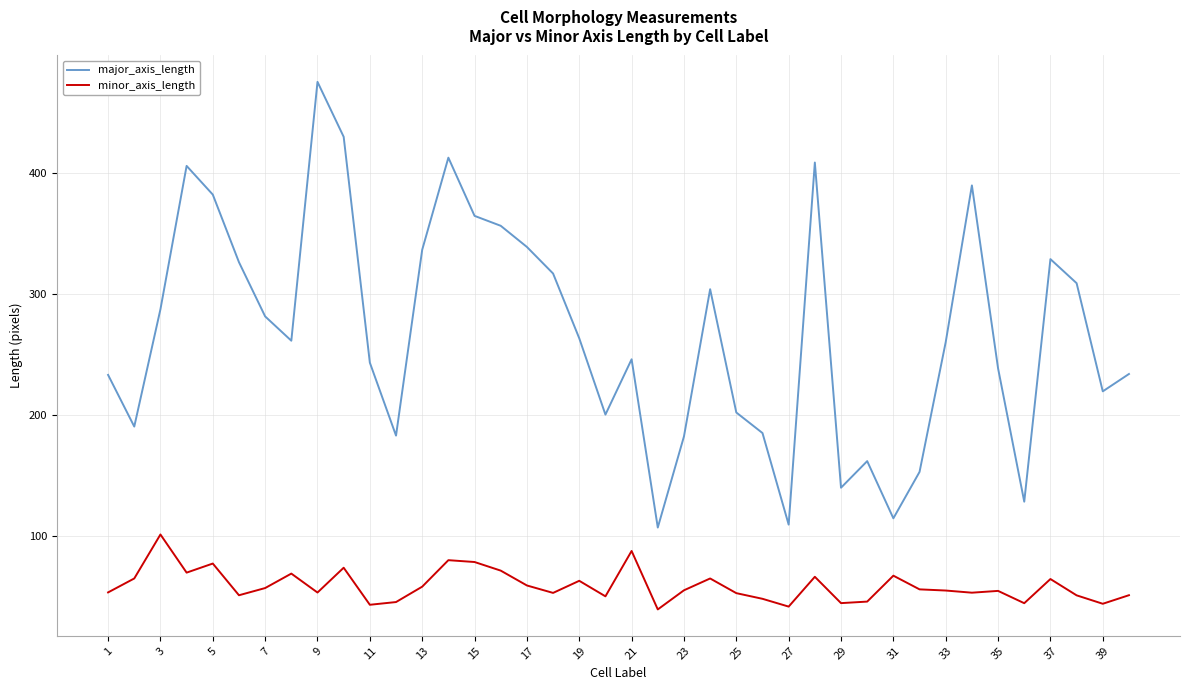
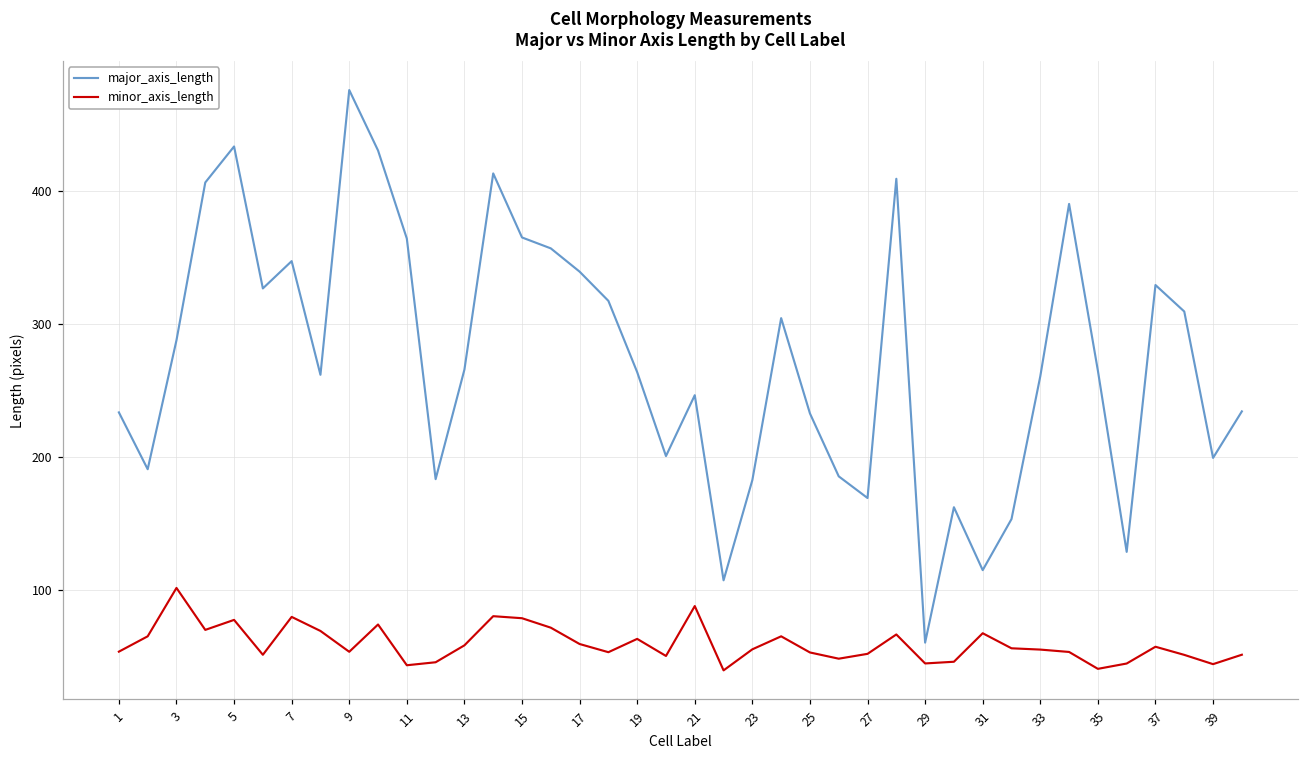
major_axis_length, 5: 382 -> 433
major_axis_length, 7: 282 -> 347
minor_axis_length, 7: 57 -> 80
major_axis_length, 11: 243 -> 364
major_axis_length, 13: 337 -> 265
major_axis_length, 25: 202 -> 233
major_axis_length, 27: 110 -> 169
minor_axis_length, 27: 42 -> 52
major_axis_length, 29: 140 -> 60
major_axis_length, 35: 239 -> 265
minor_axis_length, 35: 55 -> 41
minor_axis_length, 37: 65 -> 57
major_axis_length, 39: 220 -> 199
